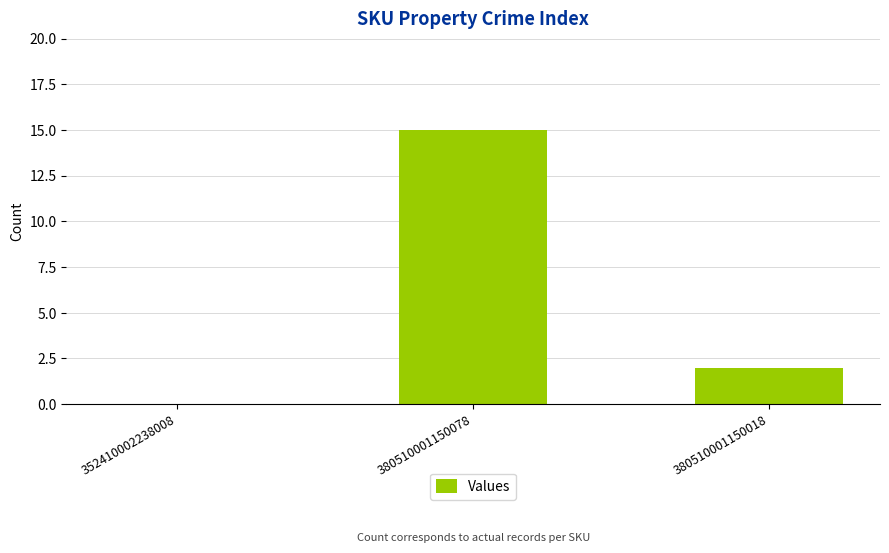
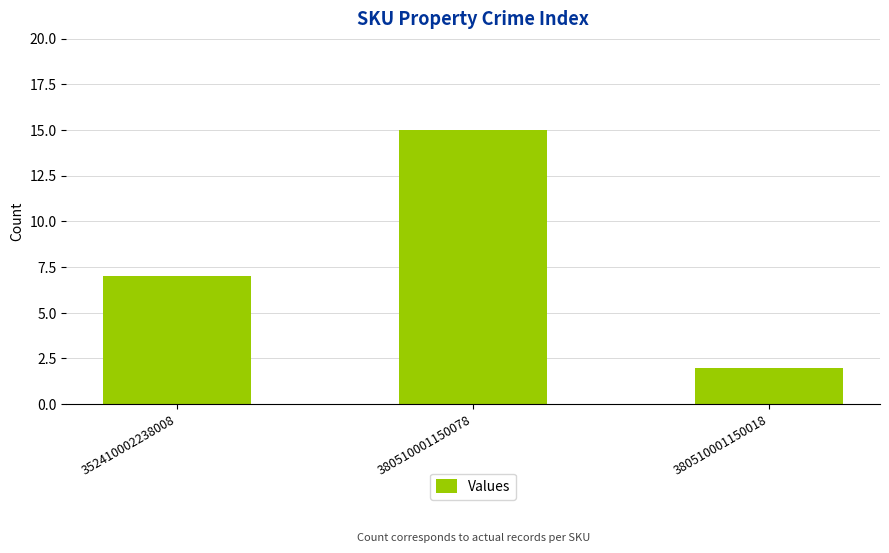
352410002238008: 0 -> 7
